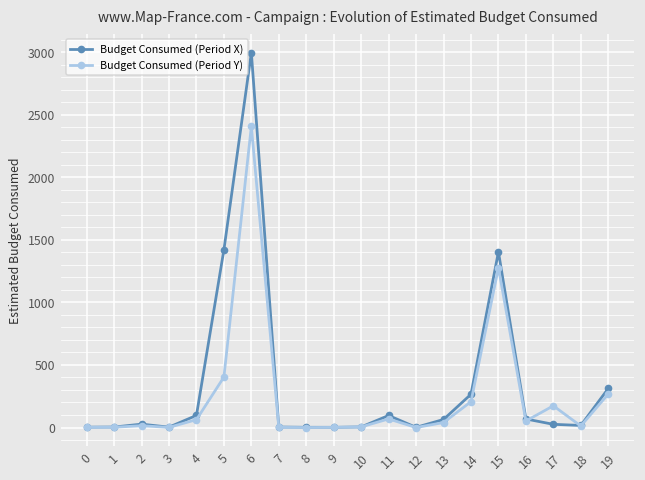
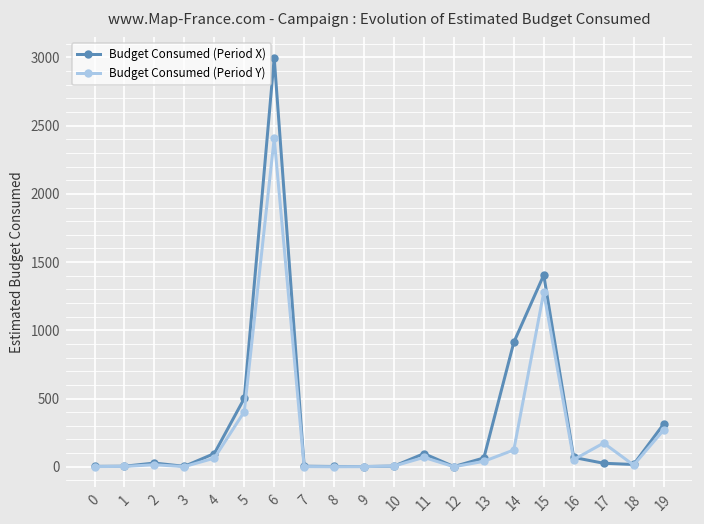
Budget Consumed (Period X), 5: 1420 -> 500
Budget Consumed (Period X), 14: 270 -> 910
Budget Consumed (Period Y), 14: 210 -> 120
